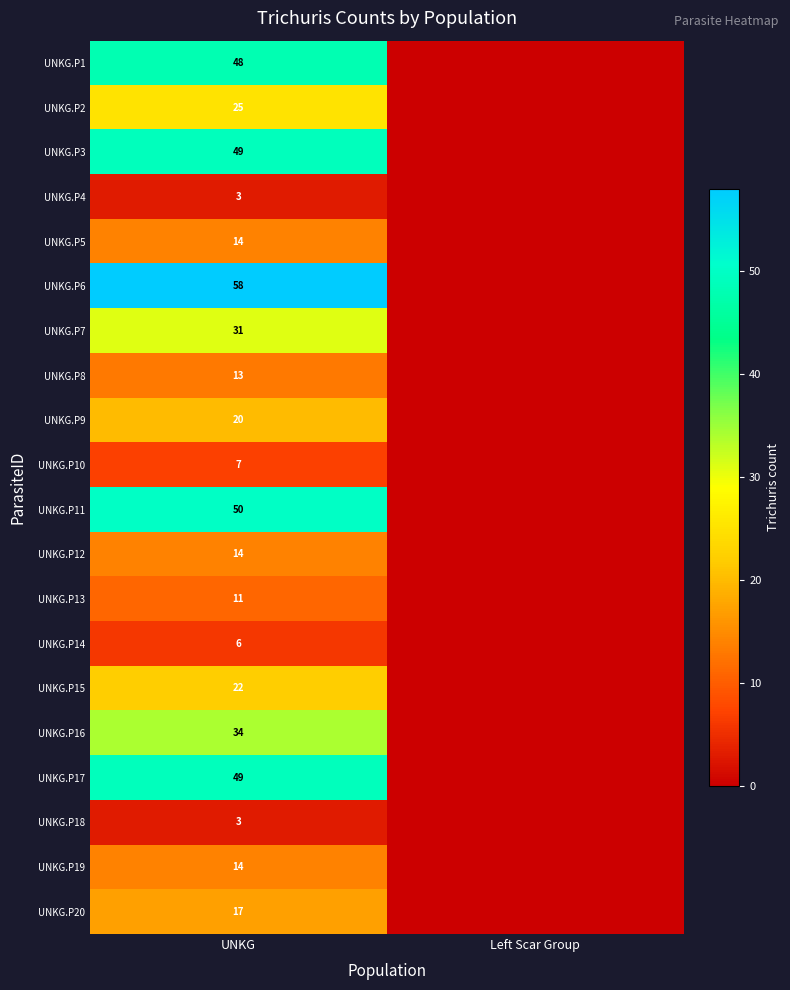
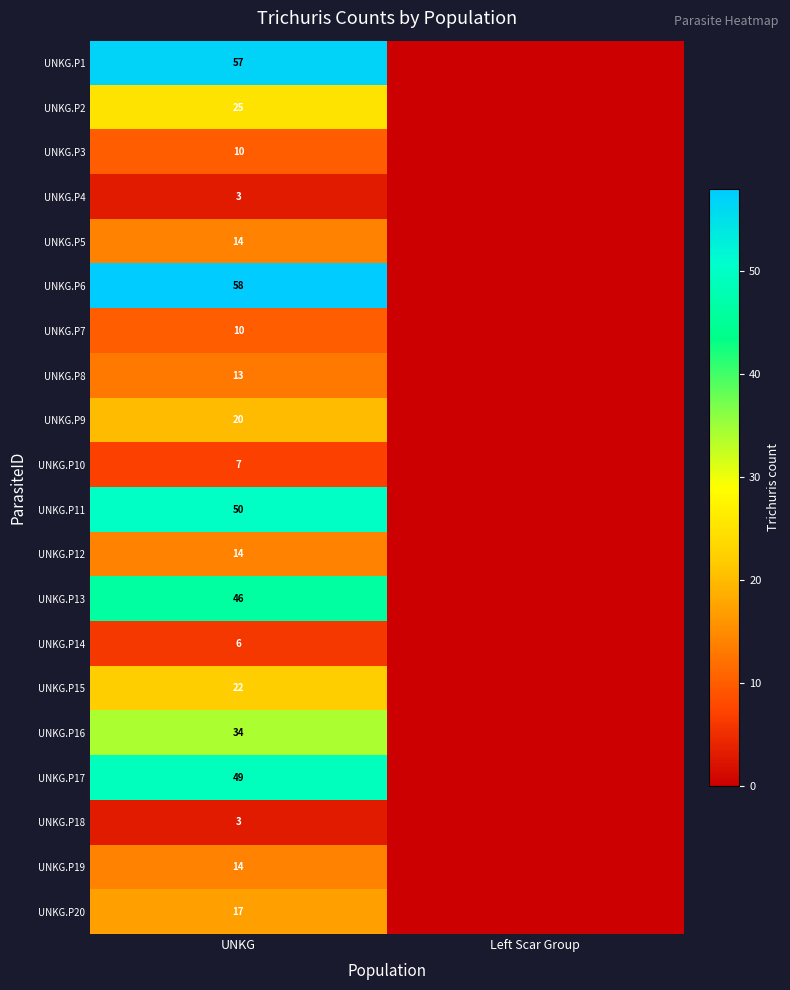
UNKG.P1, UNKG: 48 -> 57
UNKG.P3, UNKG: 49 -> 10
UNKG.P7, UNKG: 31 -> 10
UNKG.P13, UNKG: 11 -> 46
